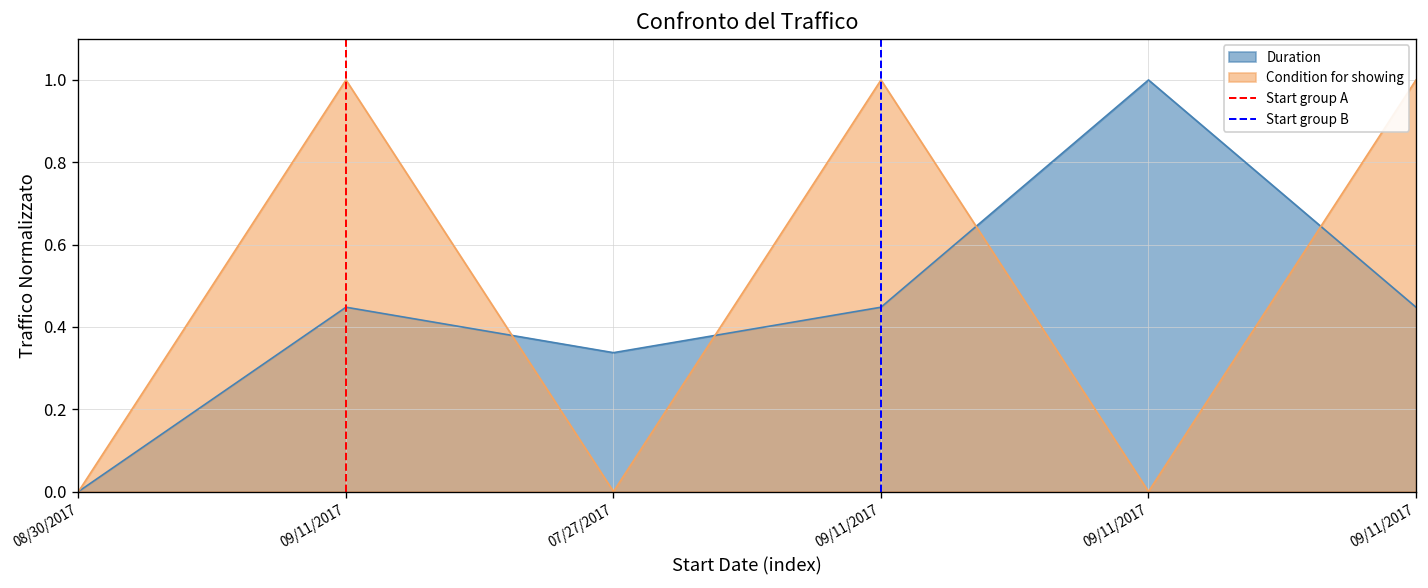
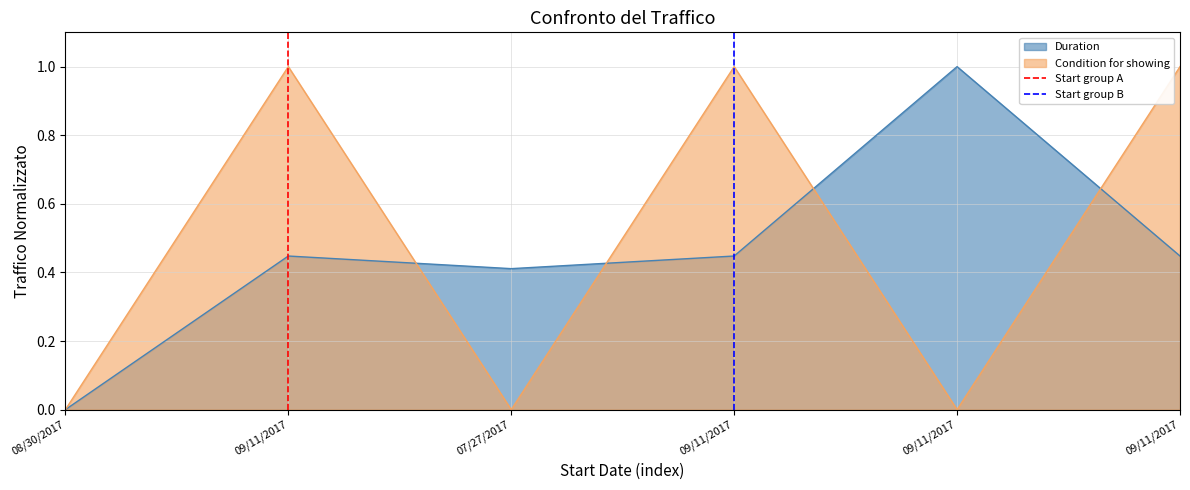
Duration, 07/27/2017: 0.34 -> 0.41
